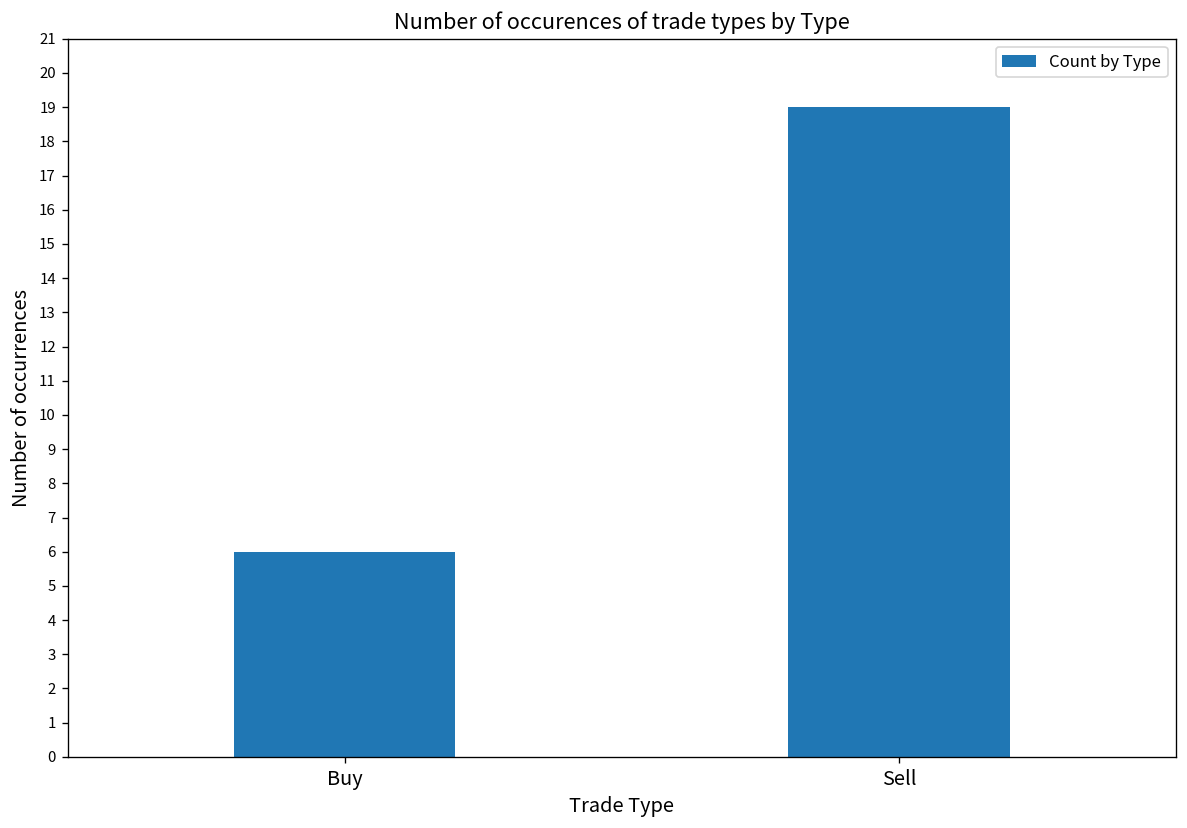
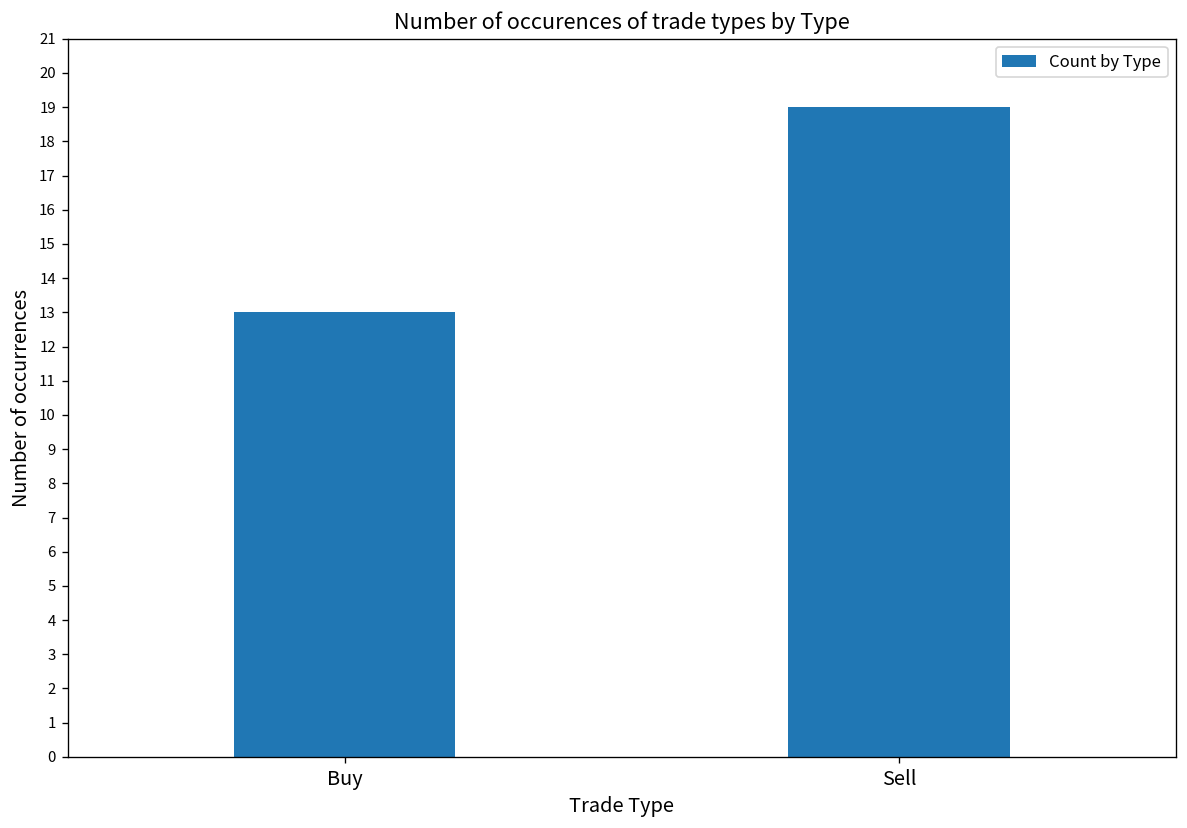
Buy: 6 -> 13
